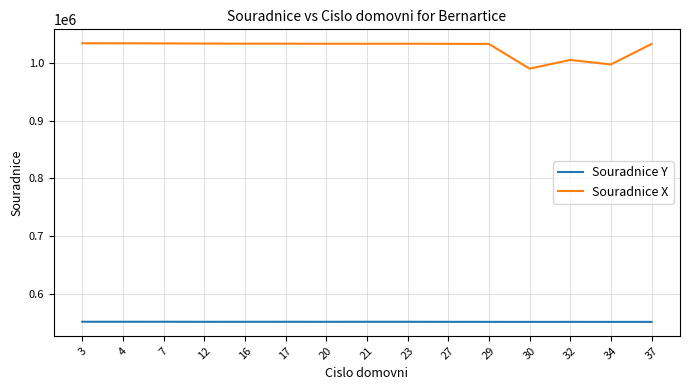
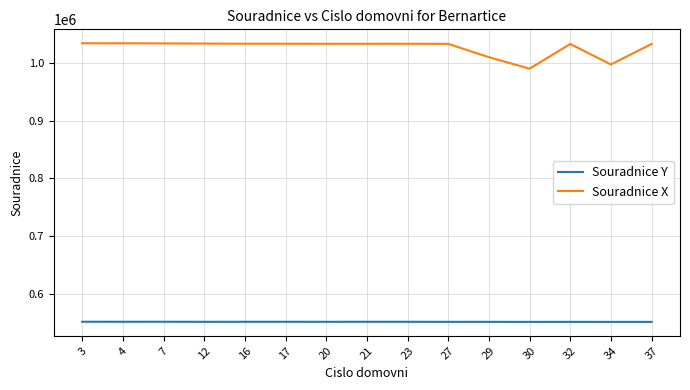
Souradnice X, 29: 1030000 -> 1010000
Souradnice X, 32: 1010000 -> 1030000
